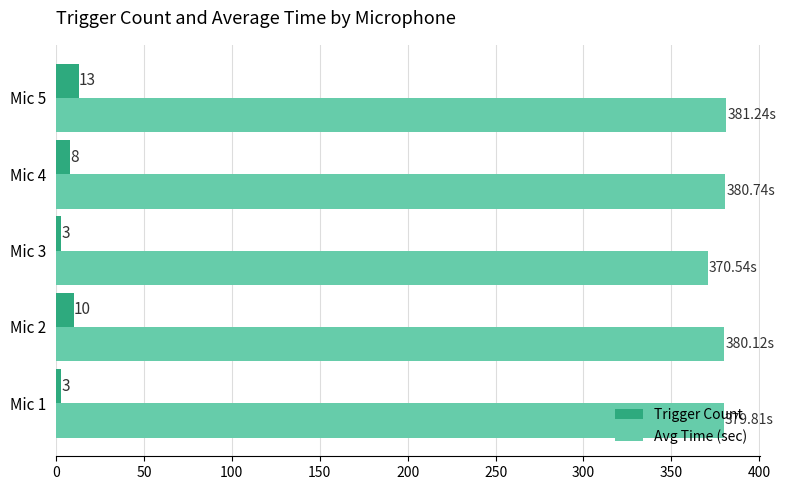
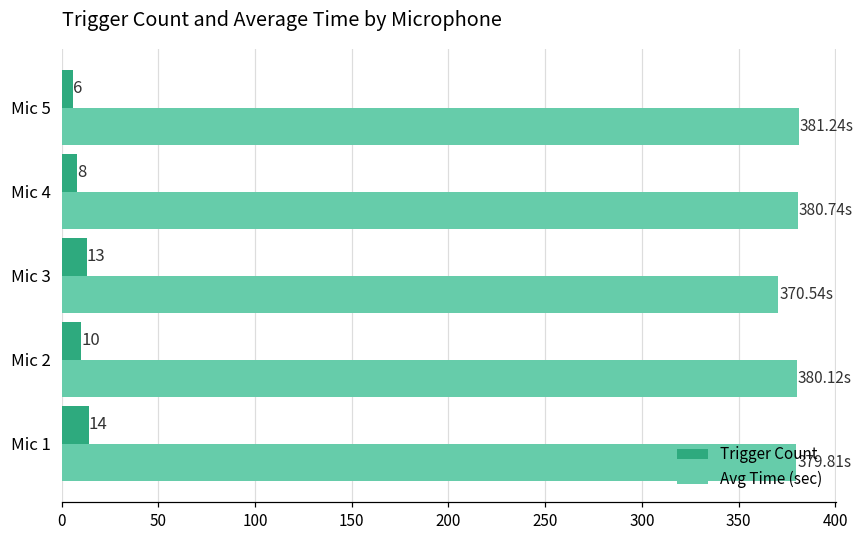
Trigger Count, Mic 5: 13 -> 6
Trigger Count, Mic 3: 3 -> 13
Trigger Count, Mic 1: 3 -> 14
